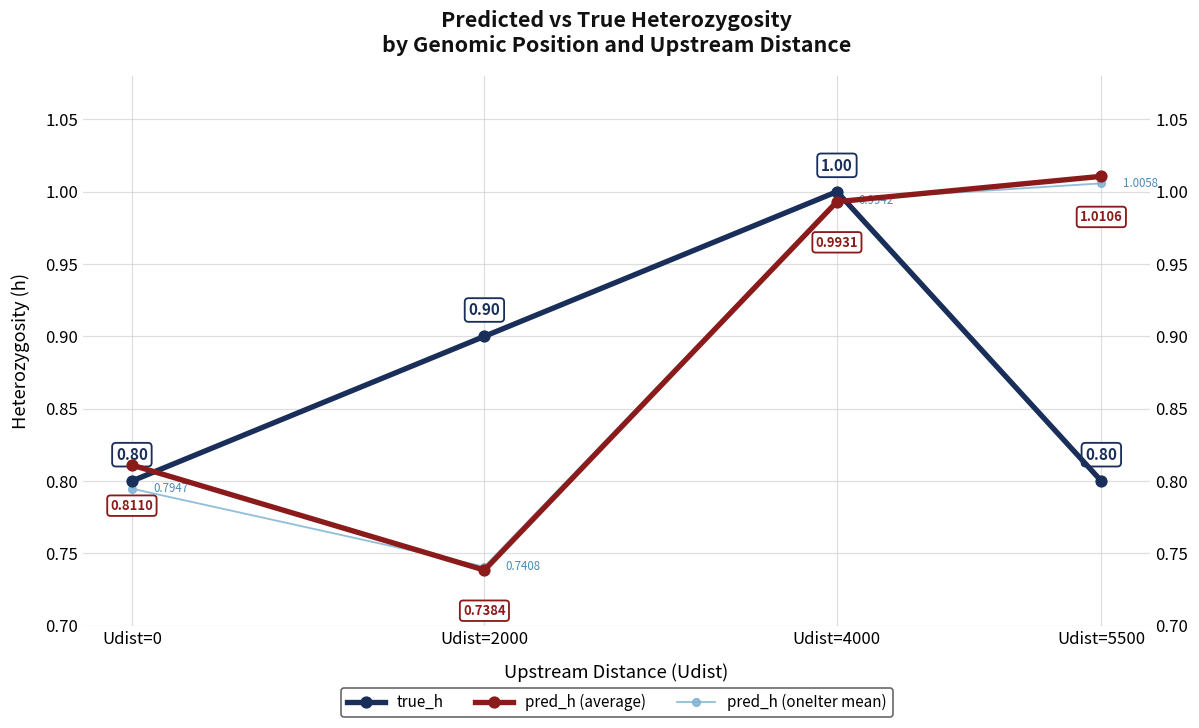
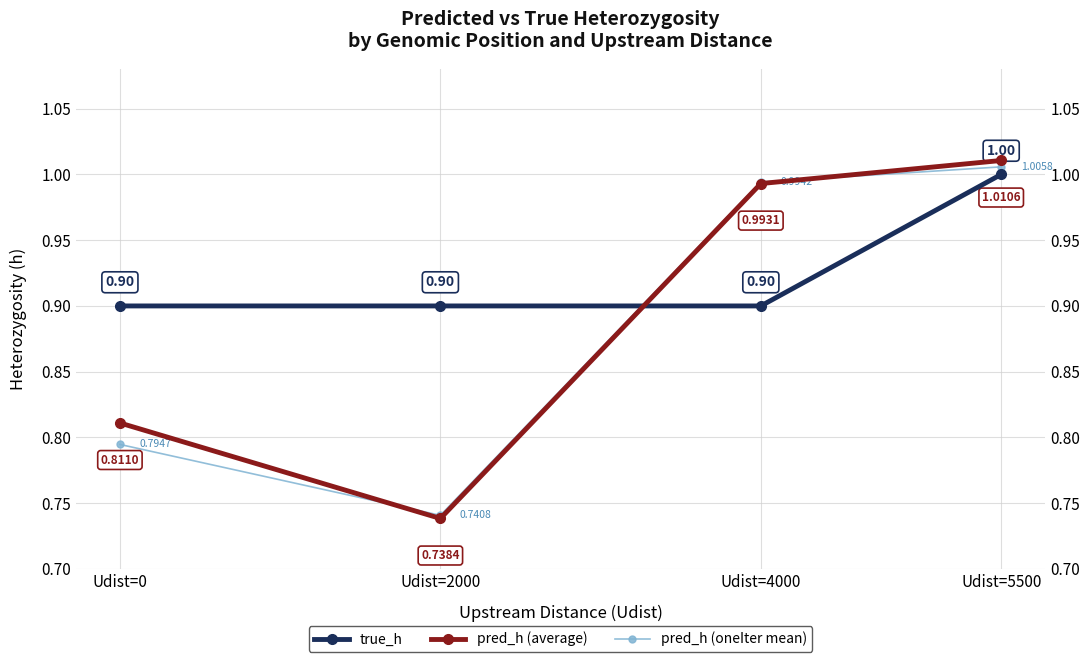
true_h, Udist=0: 0.80 -> 0.90
true_h, Udist=4000: 1.00 -> 0.90
true_h, Udist=5500: 0.80 -> 1.00
